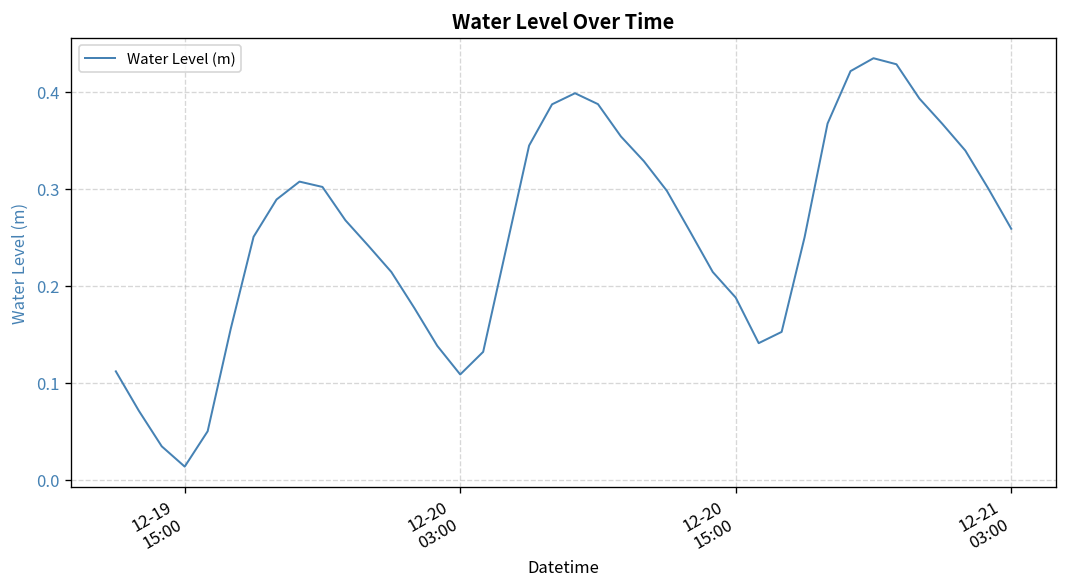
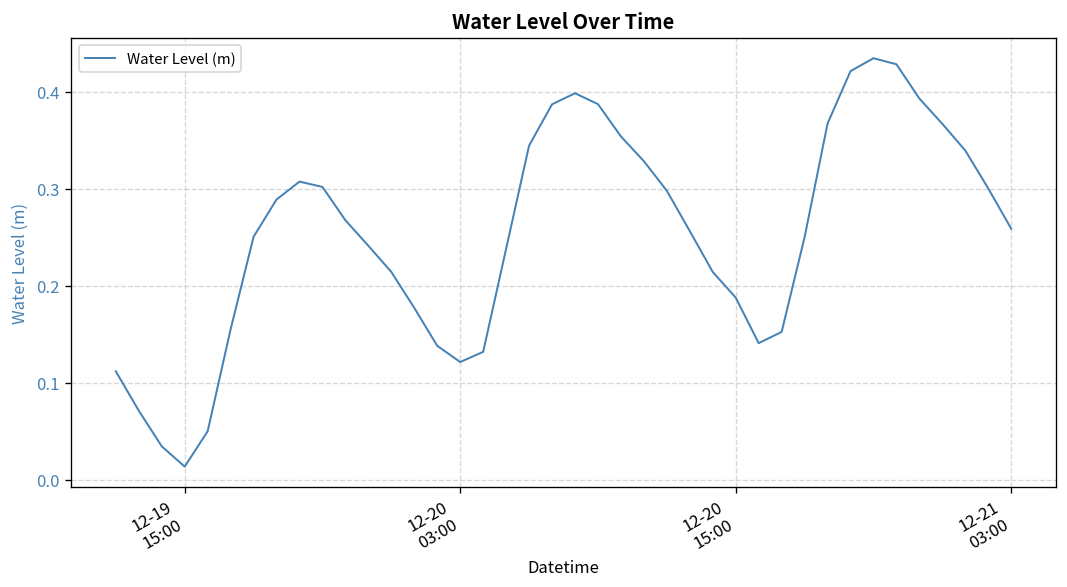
12-20 03:00: 0.11 -> 0.12
